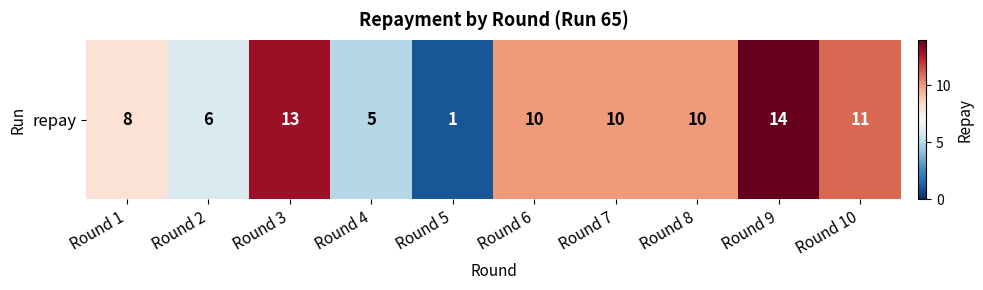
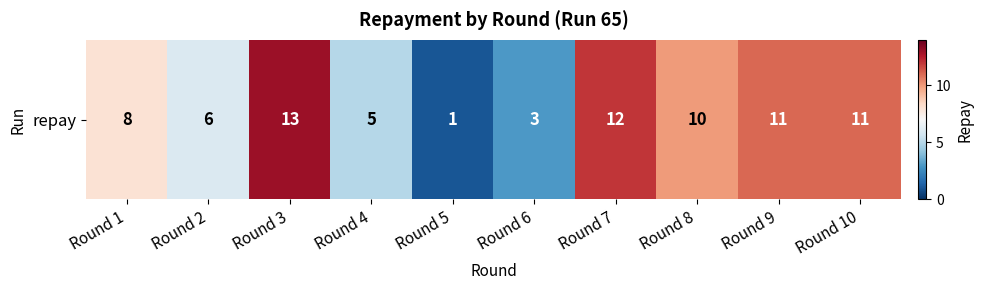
repay, Round 6: 10 -> 3
repay, Round 7: 10 -> 12
repay, Round 9: 14 -> 11
